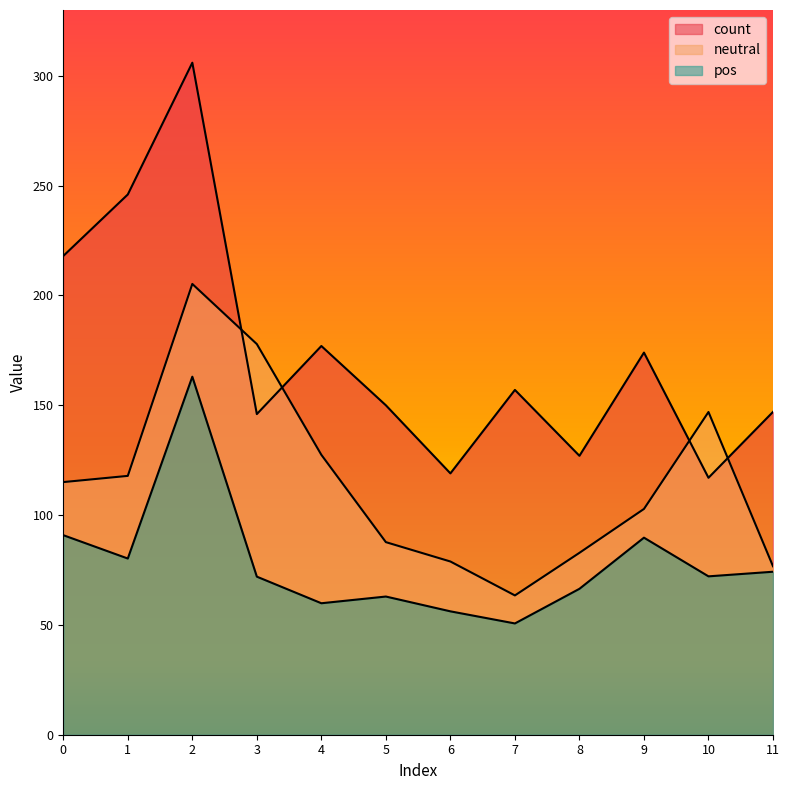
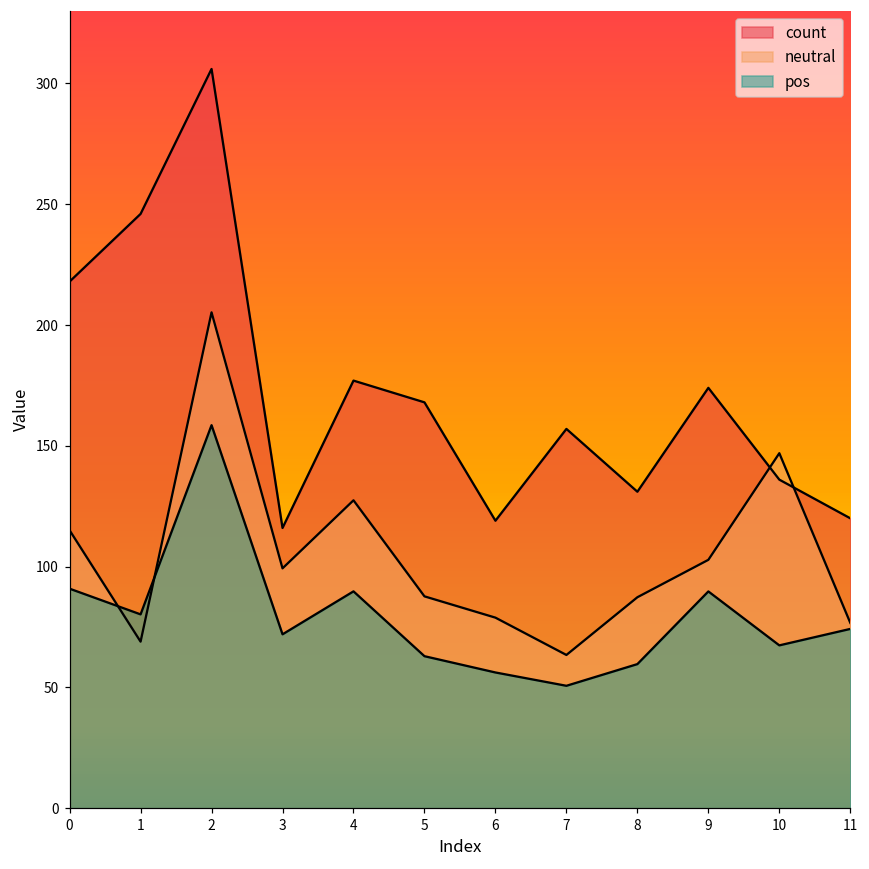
neutral, 1: 118 -> 69
pos, 2: 163 -> 159
count, 3: 146 -> 116
neutral, 3: 178 -> 99
pos, 4: 60 -> 90
count, 5: 150 -> 168
count, 8: 127 -> 131
neutral, 8: 83 -> 87
pos, 8: 66 -> 60
count, 10: 117 -> 136
pos, 10: 72 -> 67
count, 11: 147 -> 120
